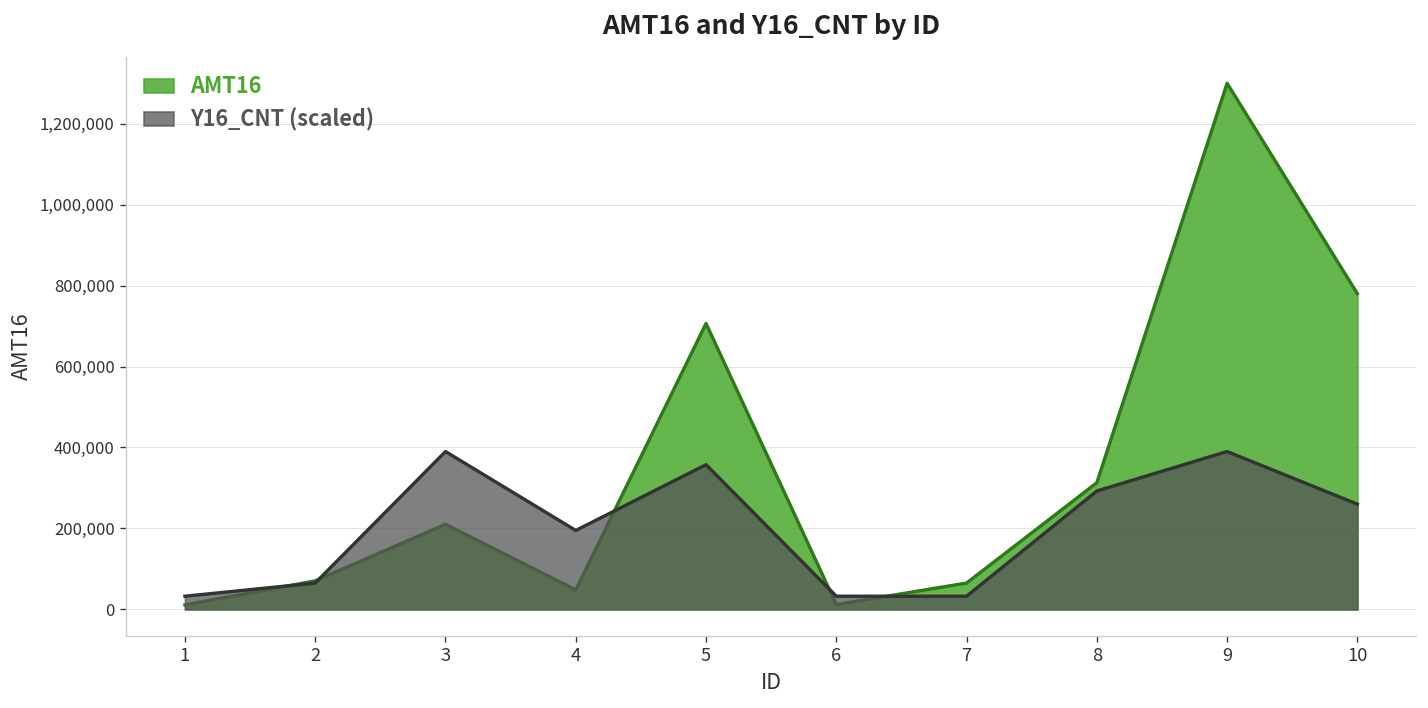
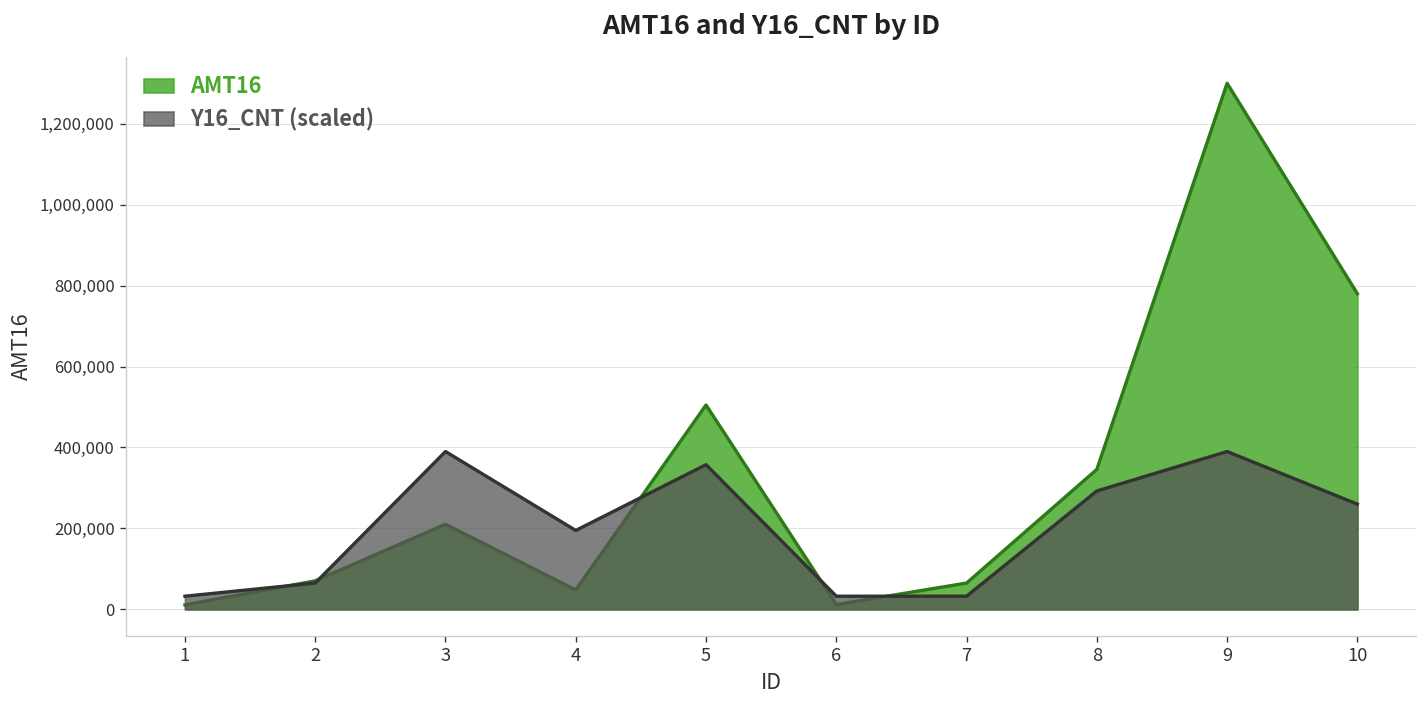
AMT16, 5: 710,000 -> 510,000
AMT16, 8: 310,000 -> 350,000
